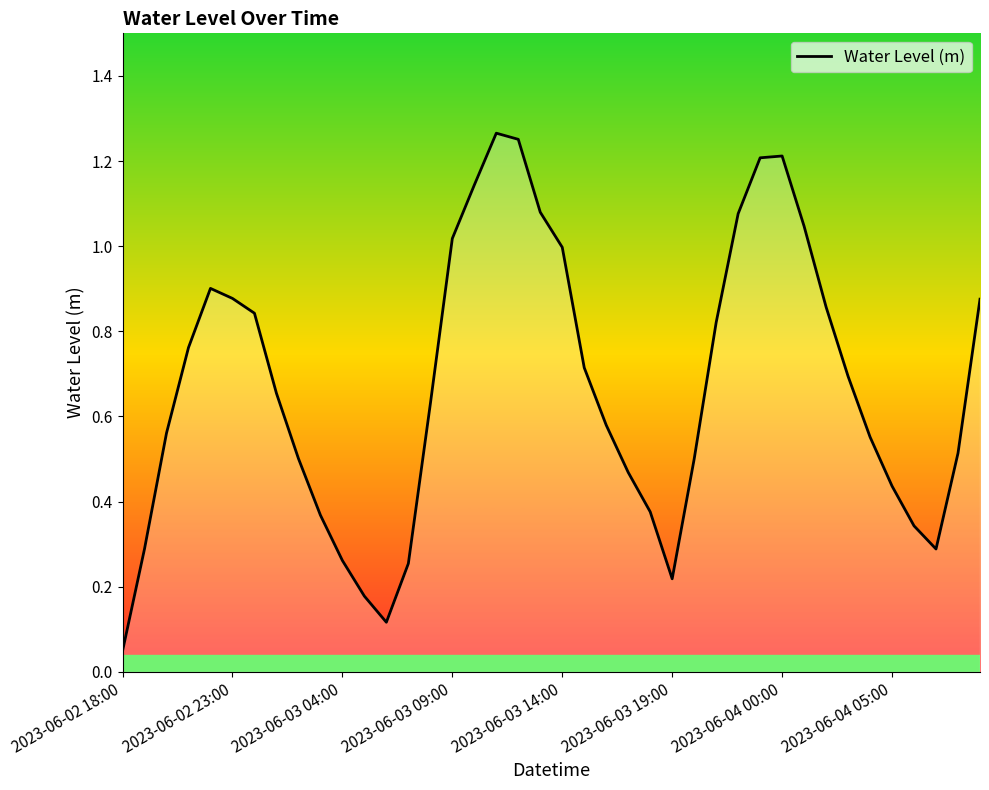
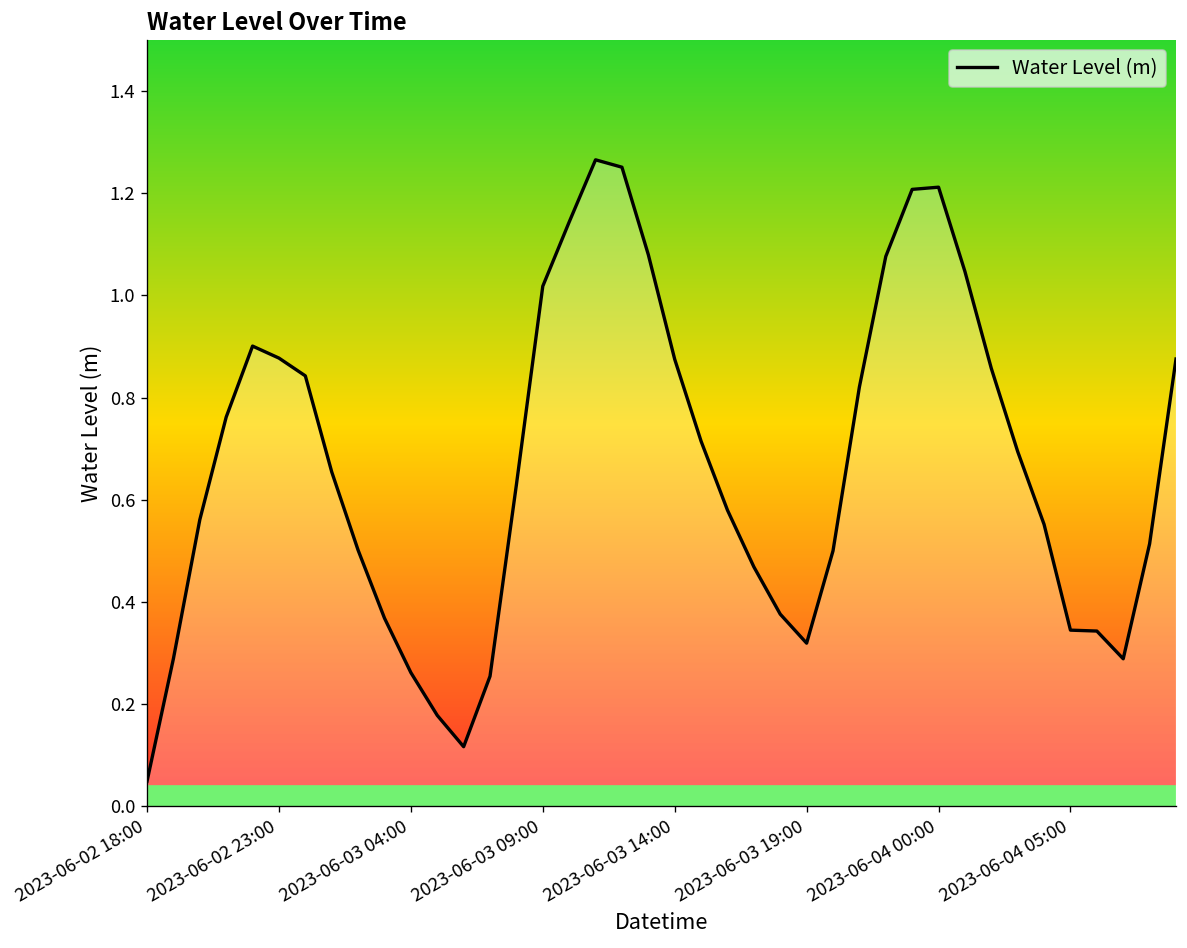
2023-06-03 14:00: 1.00 -> 0.88
2023-06-03 19:00: 0.22 -> 0.32
2023-06-04 05:00: 0.44 -> 0.34
